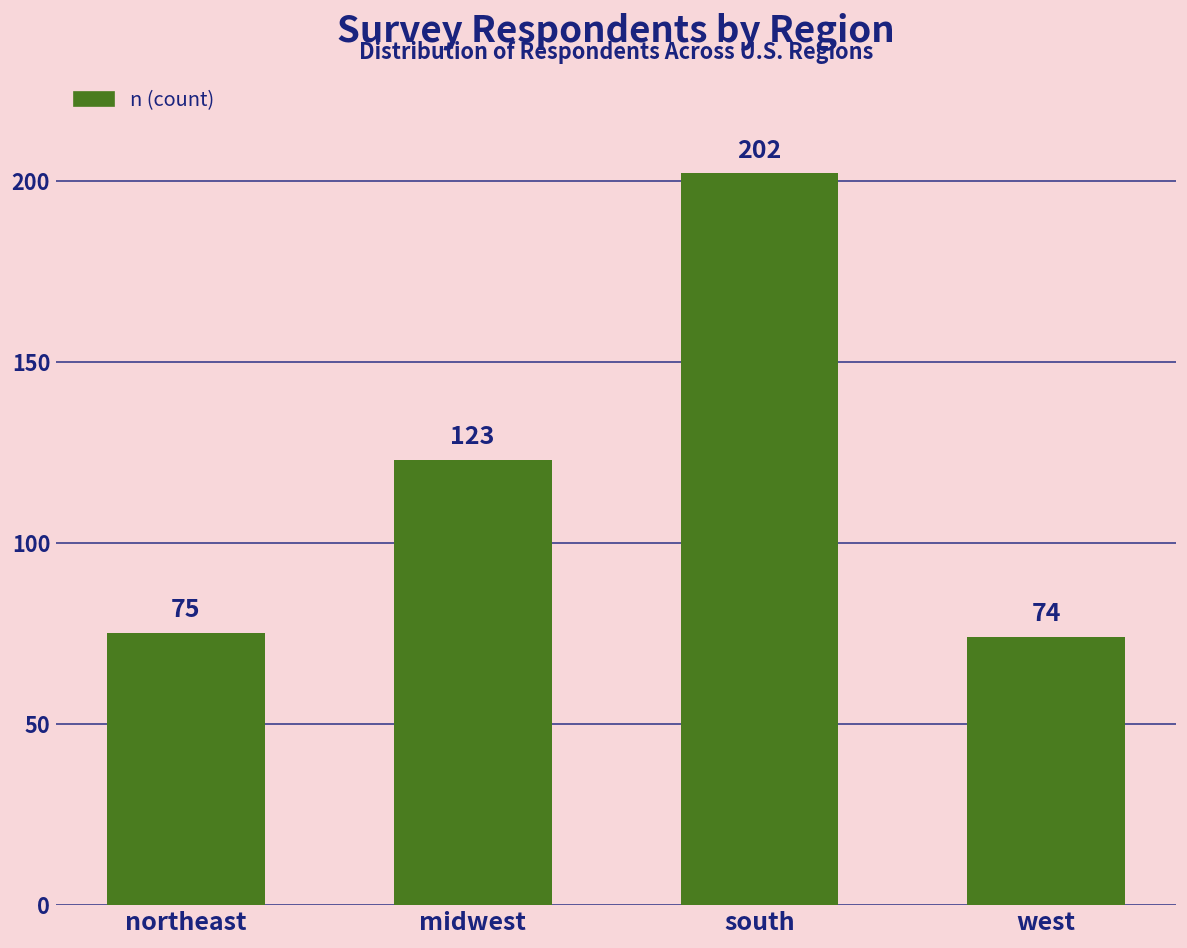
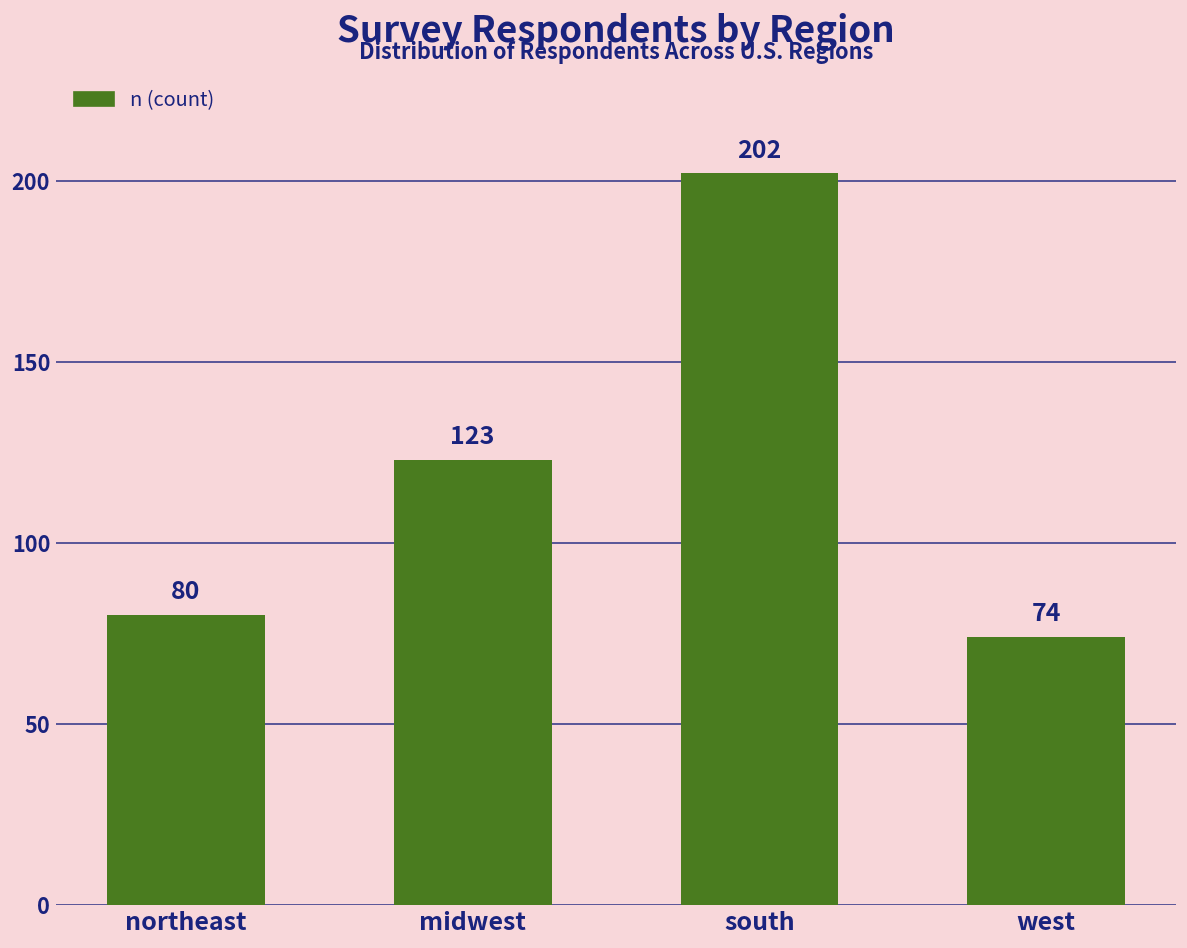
northeast: 75 -> 80
